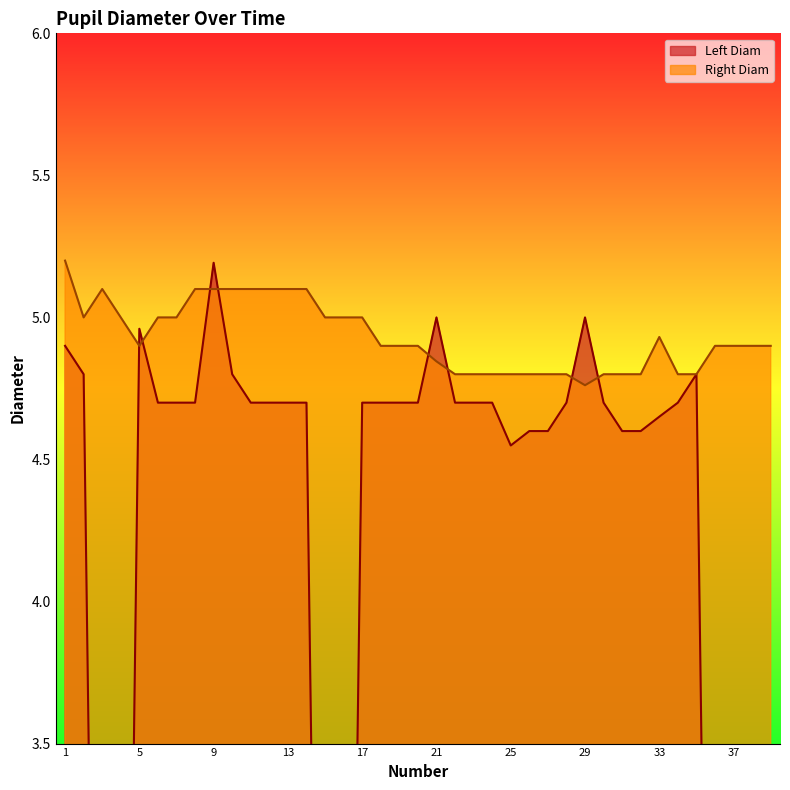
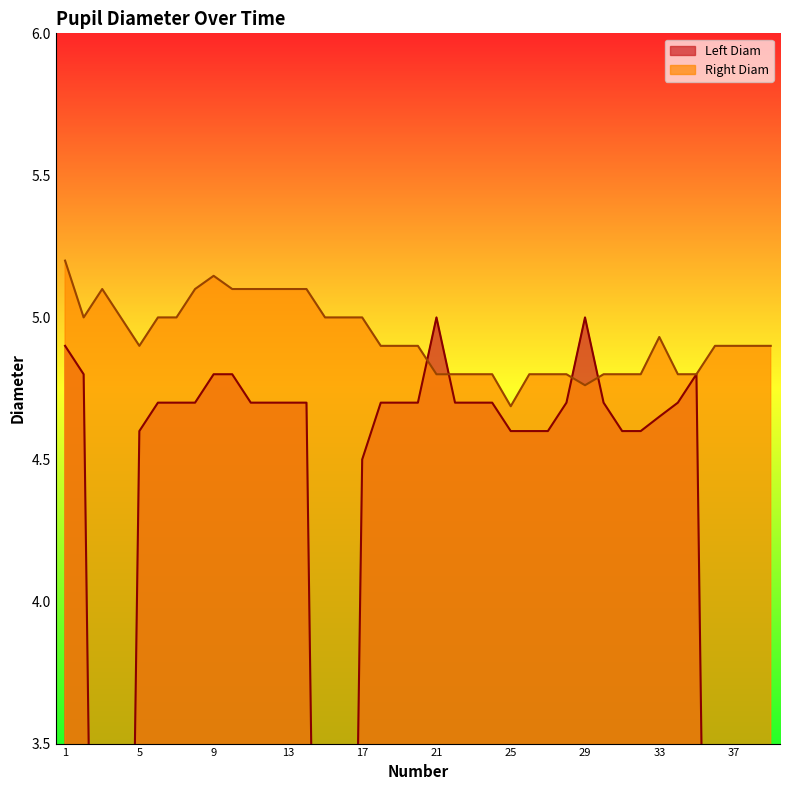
Left Diam, 5: 4.96 -> 4.60
Left Diam, 9: 5.19 -> 4.80
Right Diam, 9: 5.10 -> 5.15
Left Diam, 17: 4.7 -> 4.5
Right Diam, 21: 4.85 -> 4.80
Left Diam, 25: 4.55 -> 4.60
Right Diam, 25: 4.80 -> 4.69
